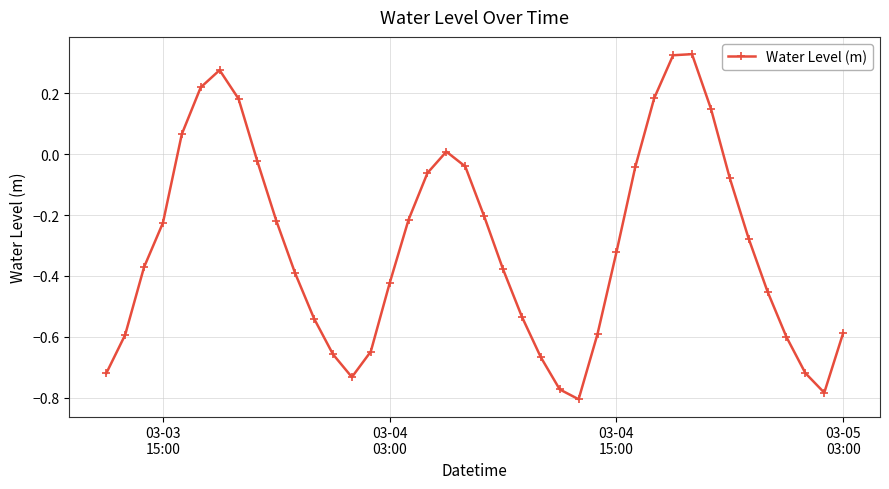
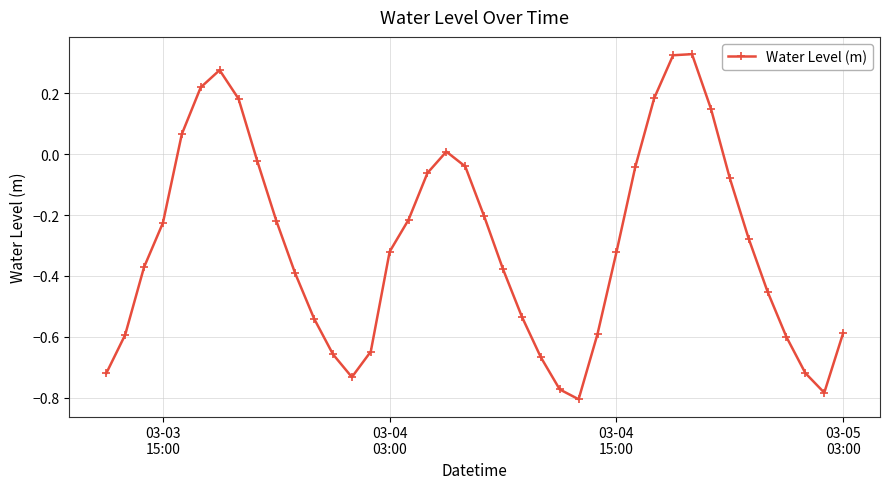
03-04 03:00: -0.42 -> -0.32
